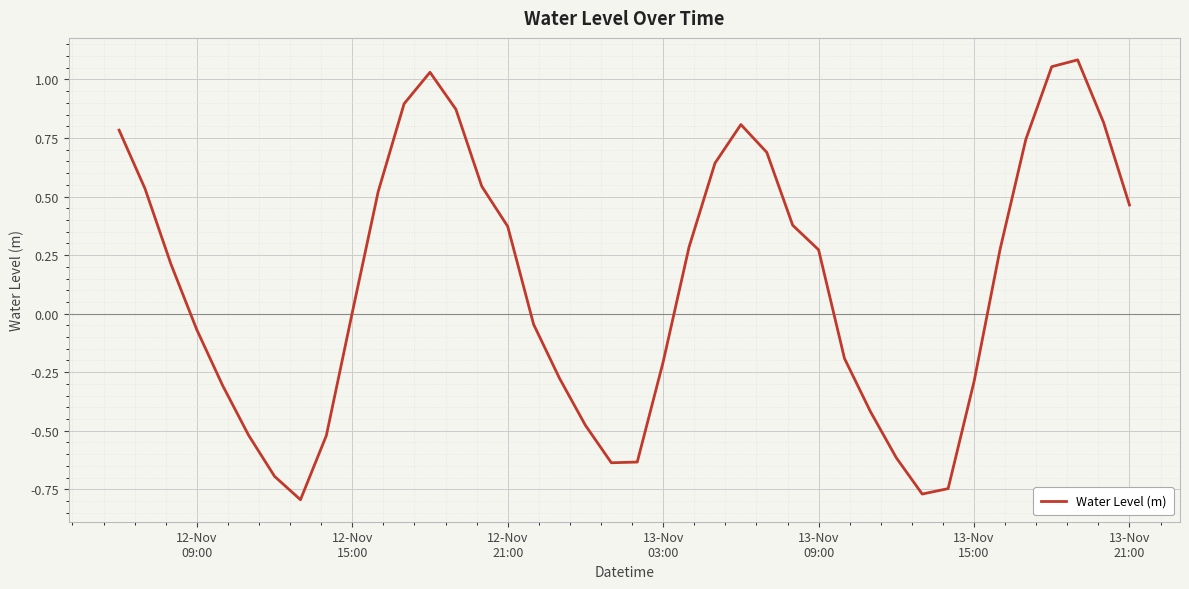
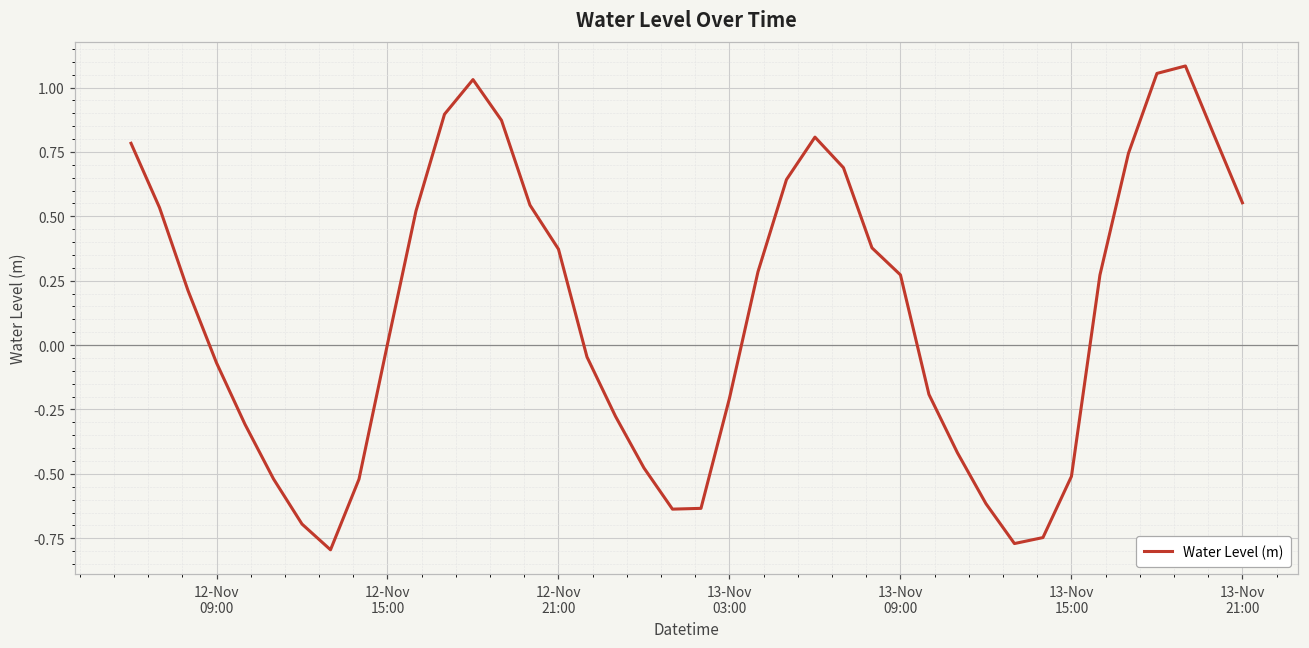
13-Nov 15:00: -0.29 -> -0.51
13-Nov 21:00: 0.46 -> 0.55
